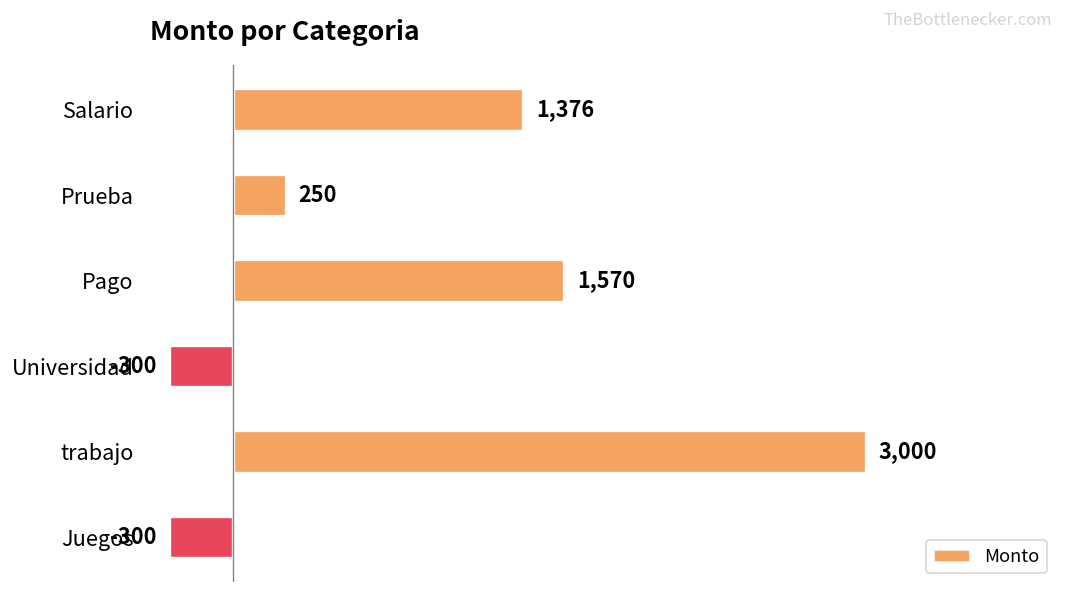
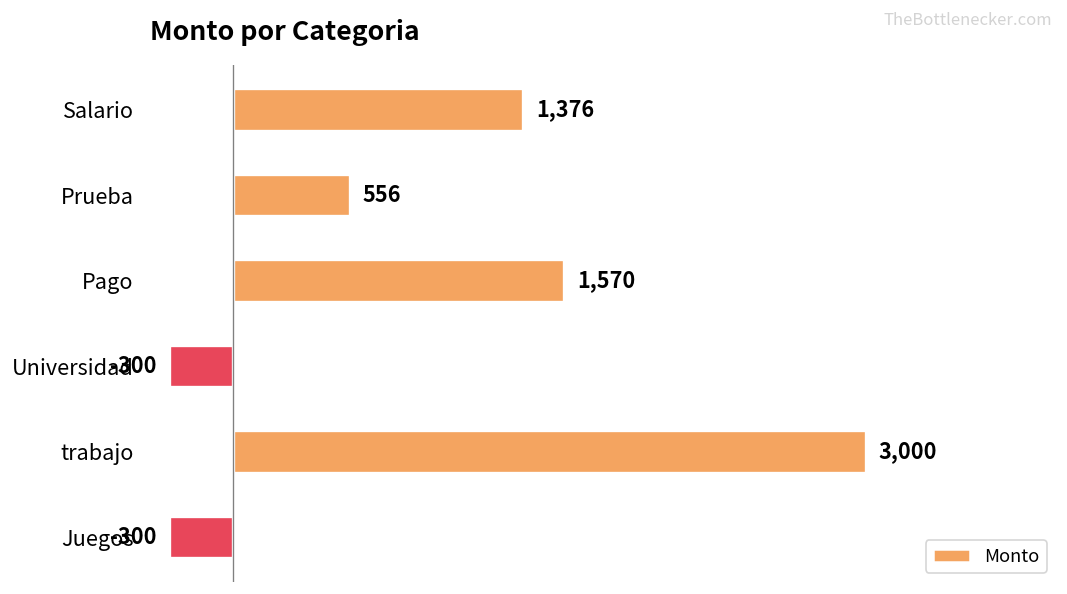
Prueba: 250 -> 556
